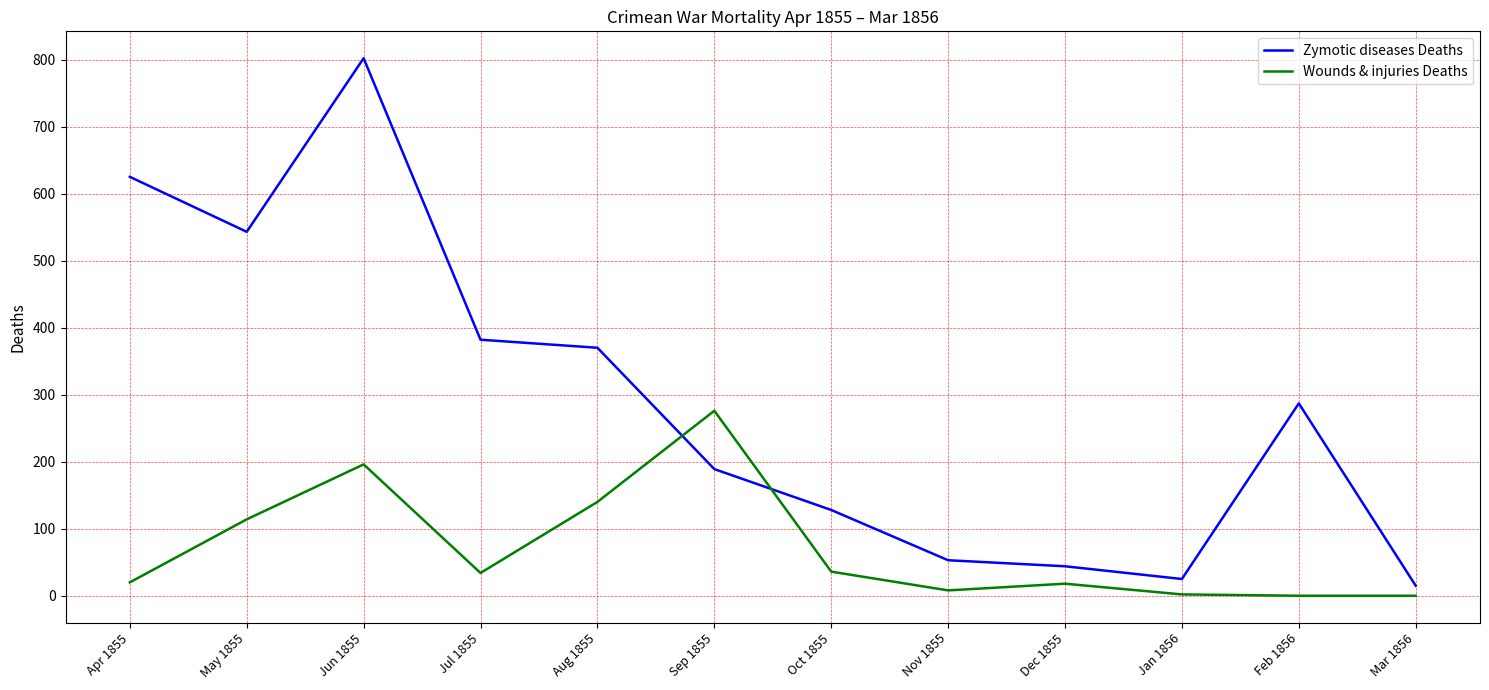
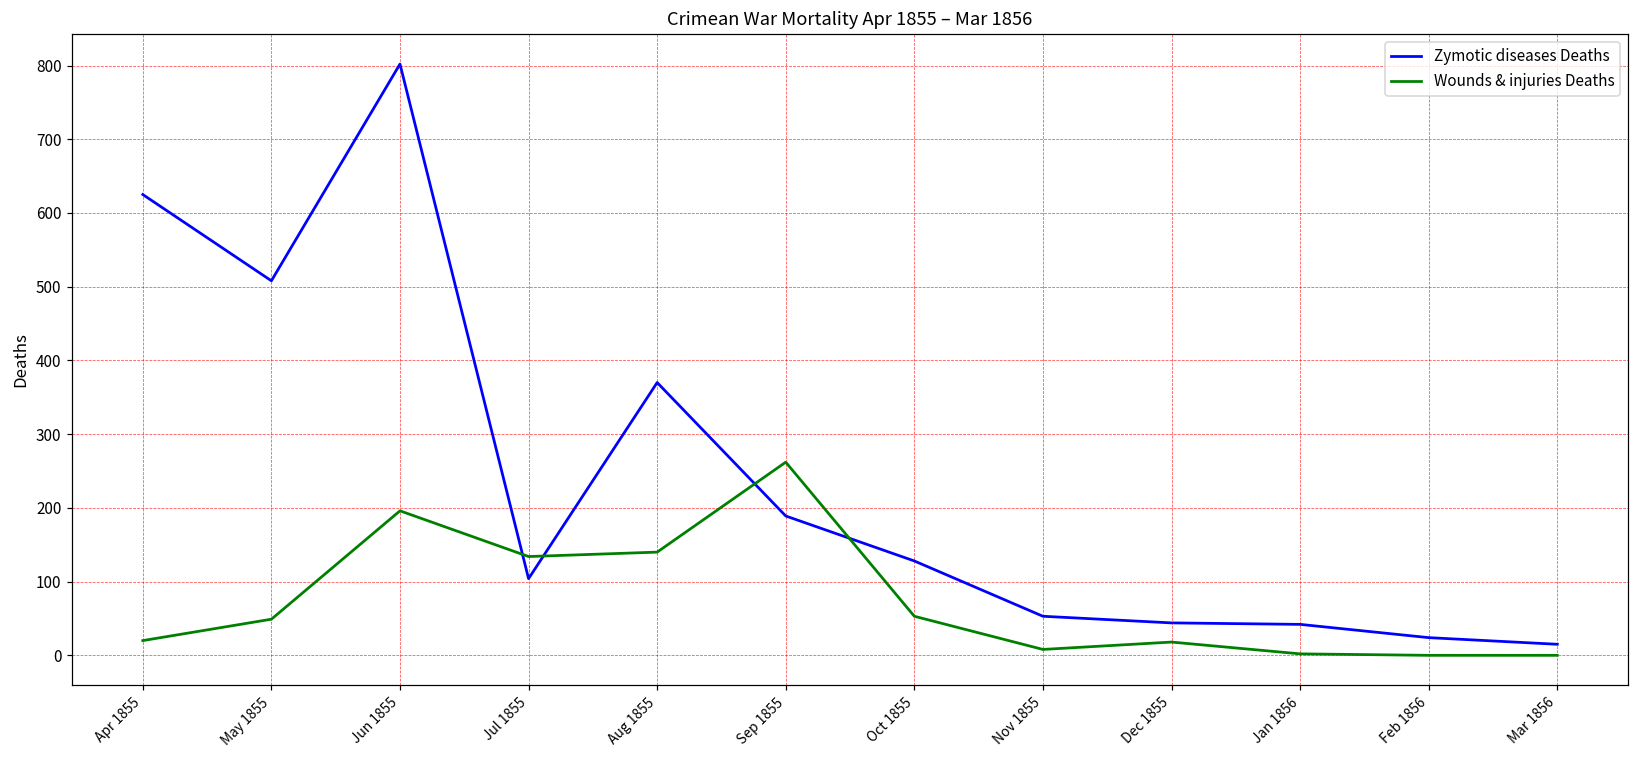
Zymotic diseases Deaths, May 1855: 540 -> 510
Wounds & injuries Deaths, May 1855: 110 -> 50
Zymotic diseases Deaths, Jul 1855: 380 -> 100
Wounds & injuries Deaths, Jul 1855: 30 -> 130
Wounds & injuries Deaths, Sep 1855: 280 -> 260
Wounds & injuries Deaths, Oct 1855: 40 -> 50
Zymotic diseases Deaths, Jan 1856: 30 -> 40
Zymotic diseases Deaths, Feb 1856: 290 -> 20
